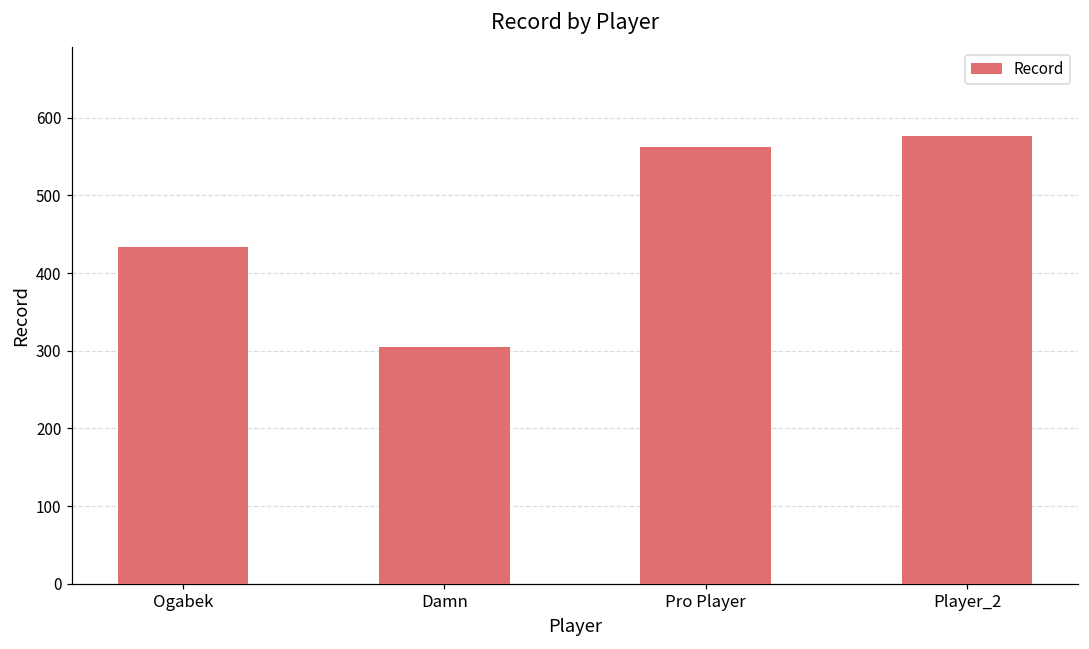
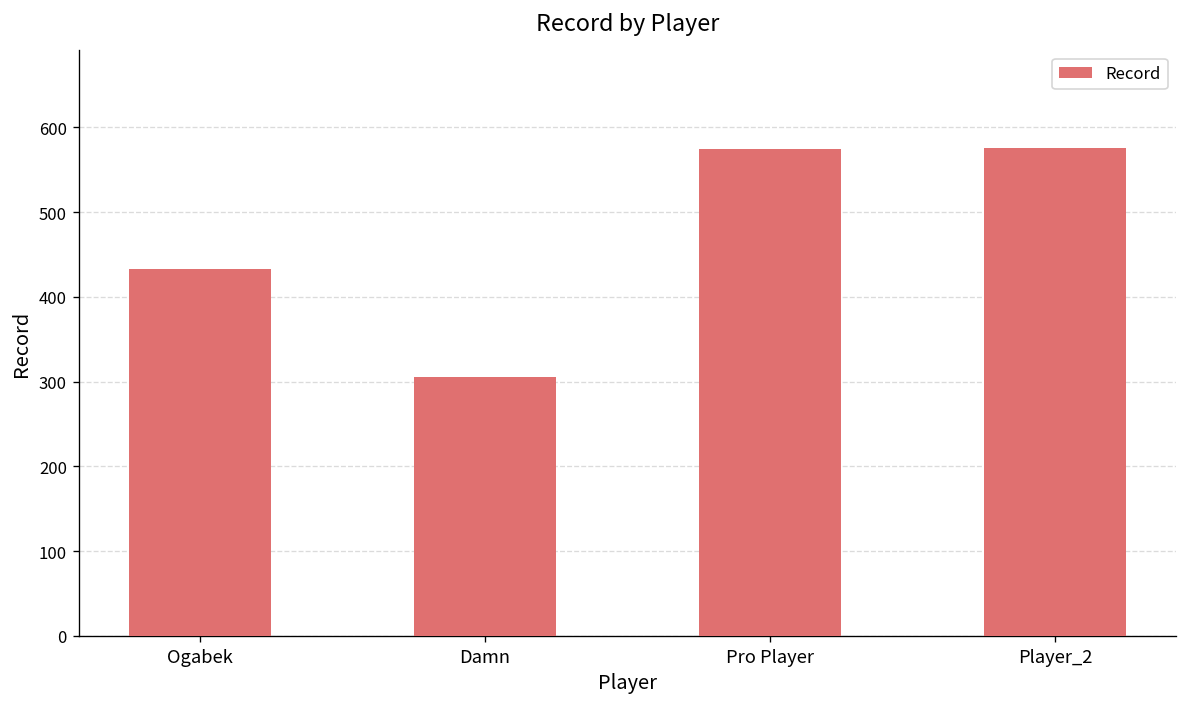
Pro Player: 560 -> 580
